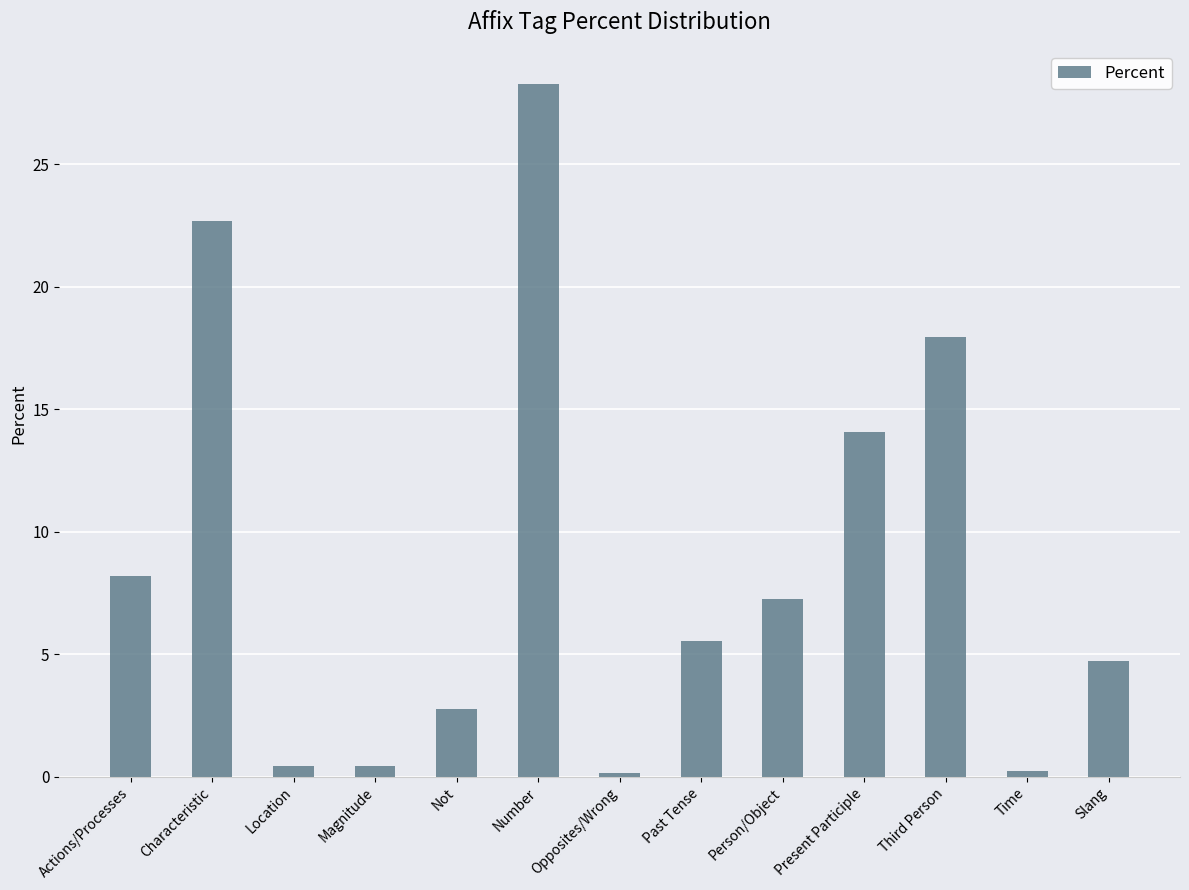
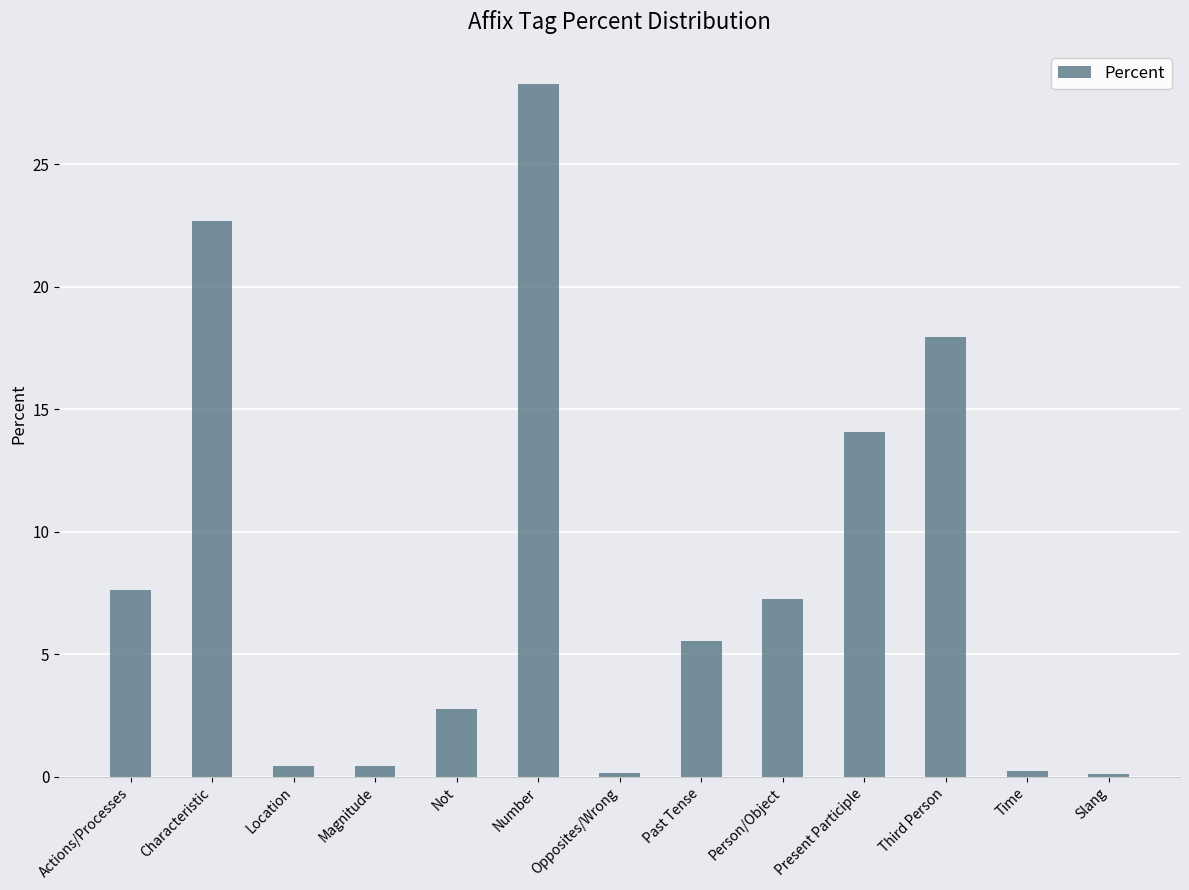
Actions/Processes: 8.2 -> 7.6
Slang: 4.7 -> 0.1
